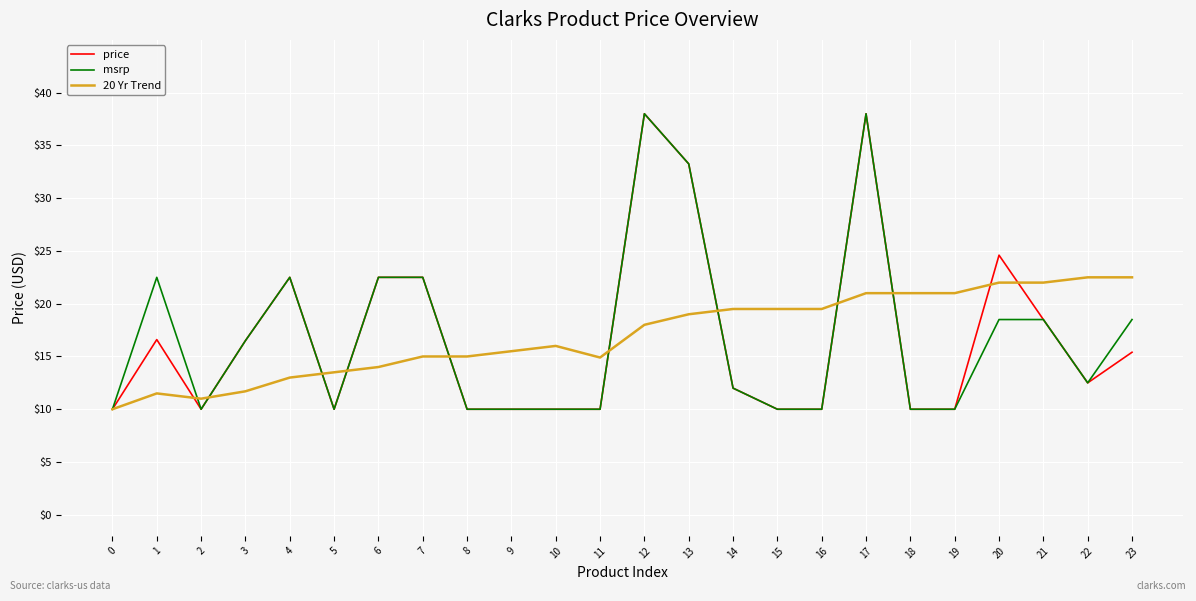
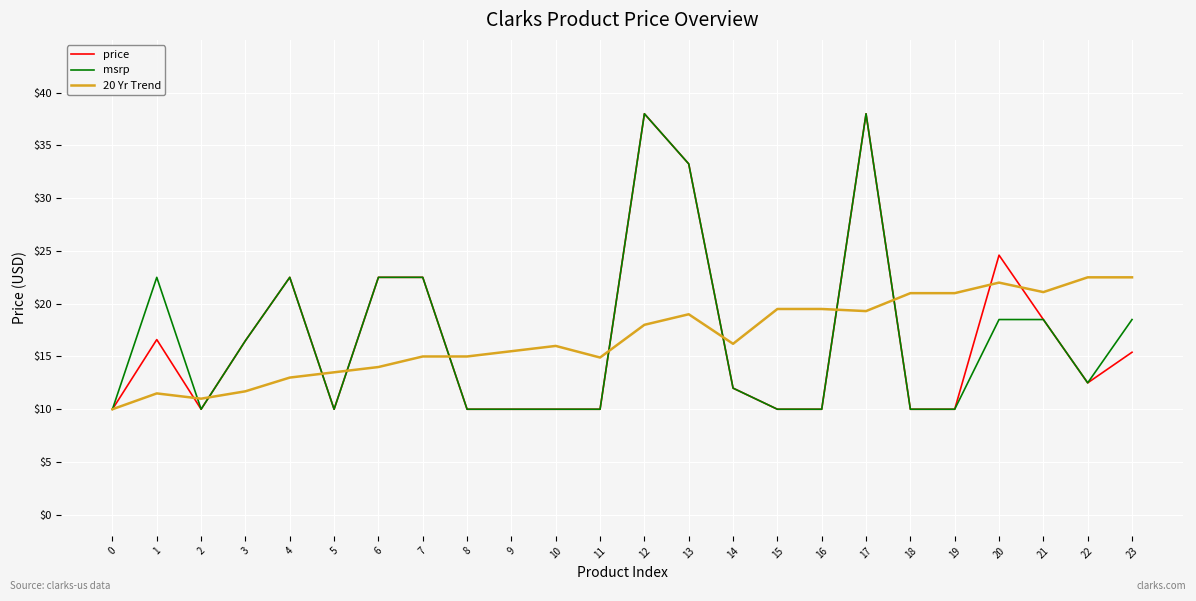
20 Yr Trend, 14: $19.5 -> $16.2
20 Yr Trend, 17: $21.0 -> $19.3
20 Yr Trend, 21: $22.0 -> $21.1
